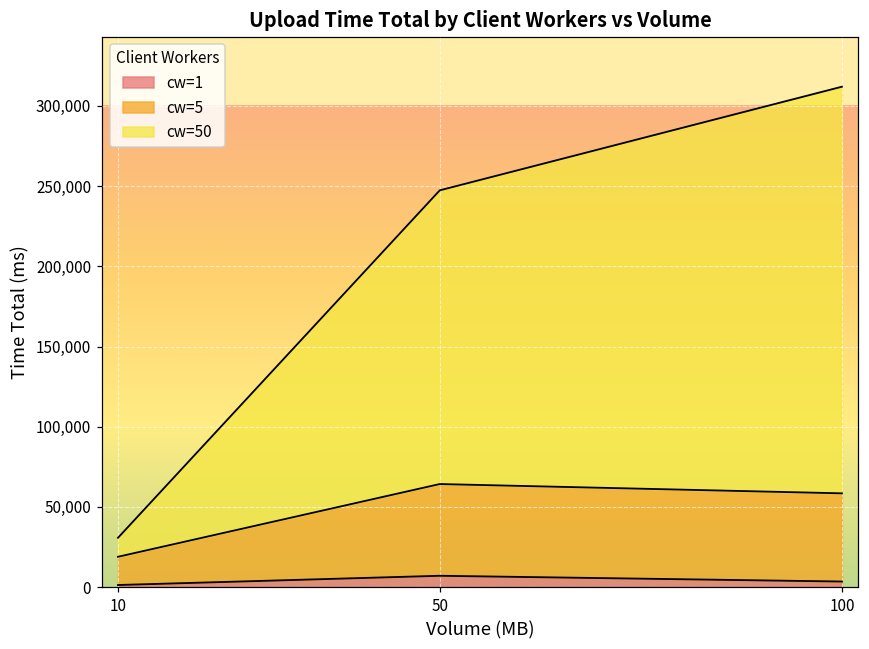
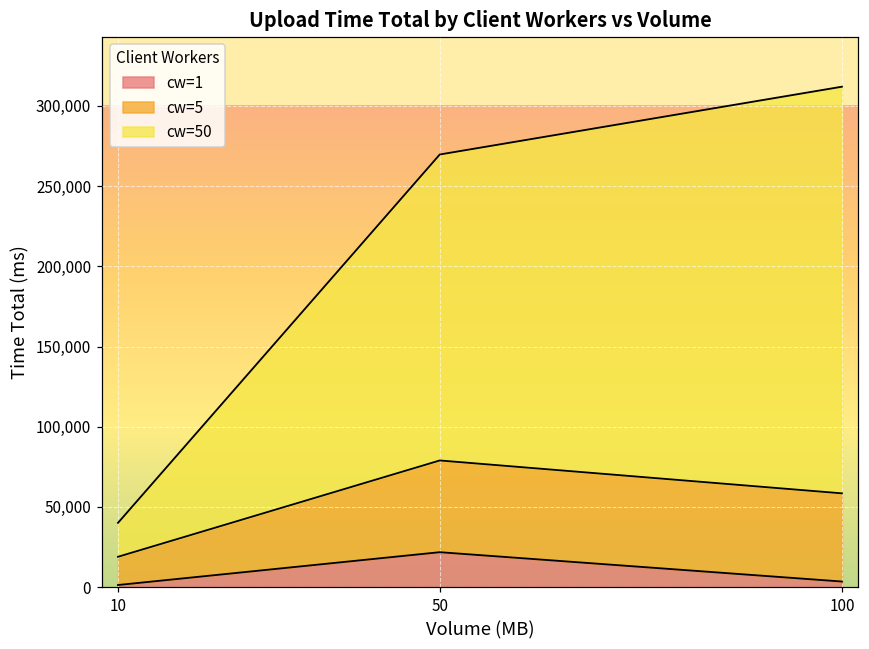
cw=50, 10: 12,000 -> 21,000
cw=1, 50: 7,000 -> 22,000
cw=50, 50: 183,000 -> 191,000
